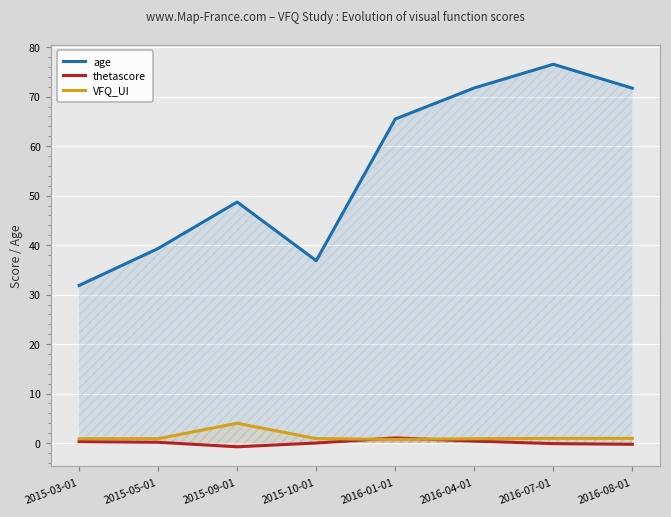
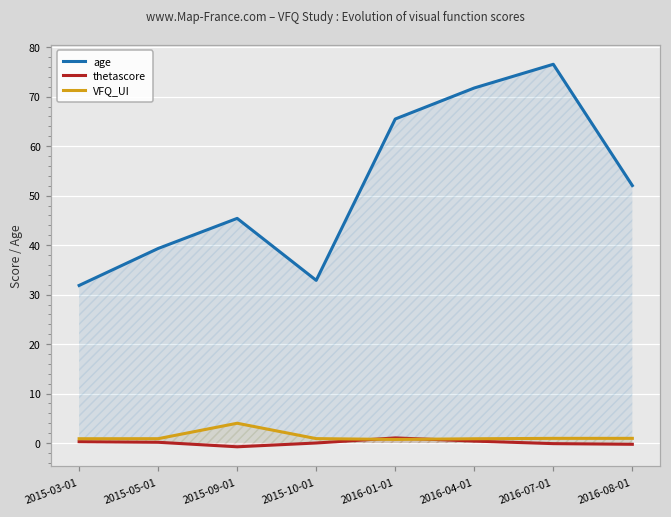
age, 2015-09-01: 49 -> 45
age, 2015-10-01: 37 -> 33
age, 2016-08-01: 72 -> 52
